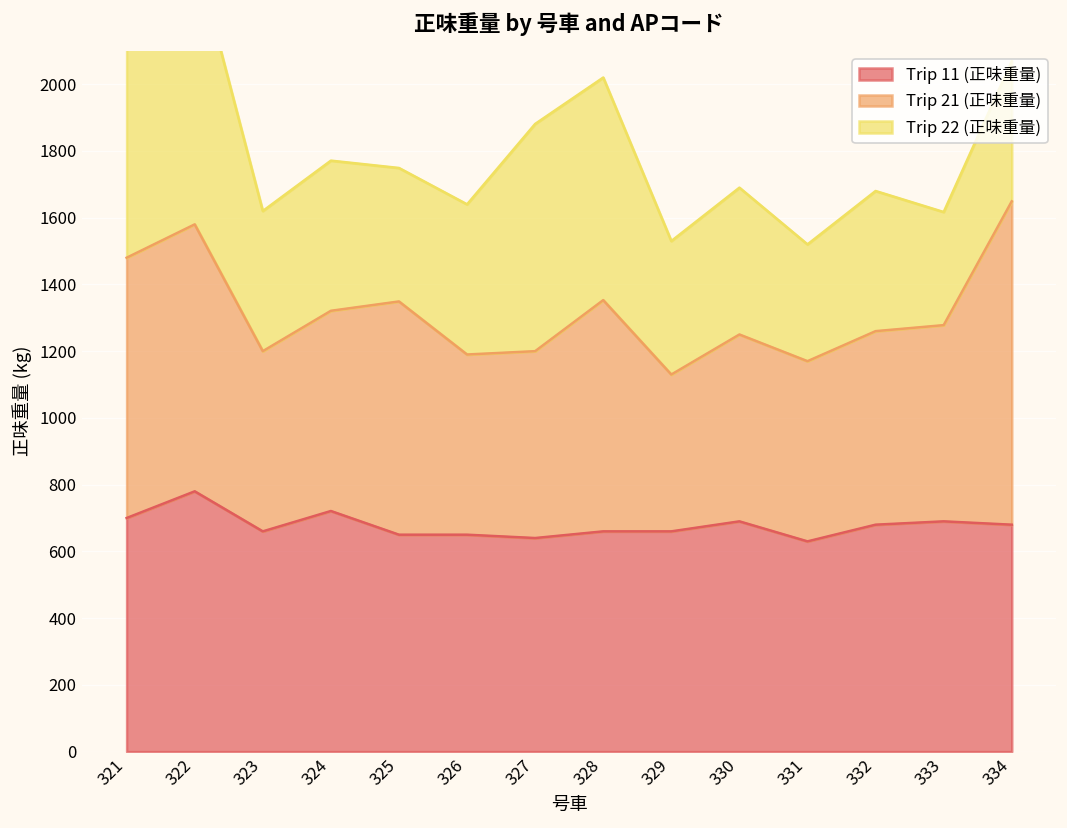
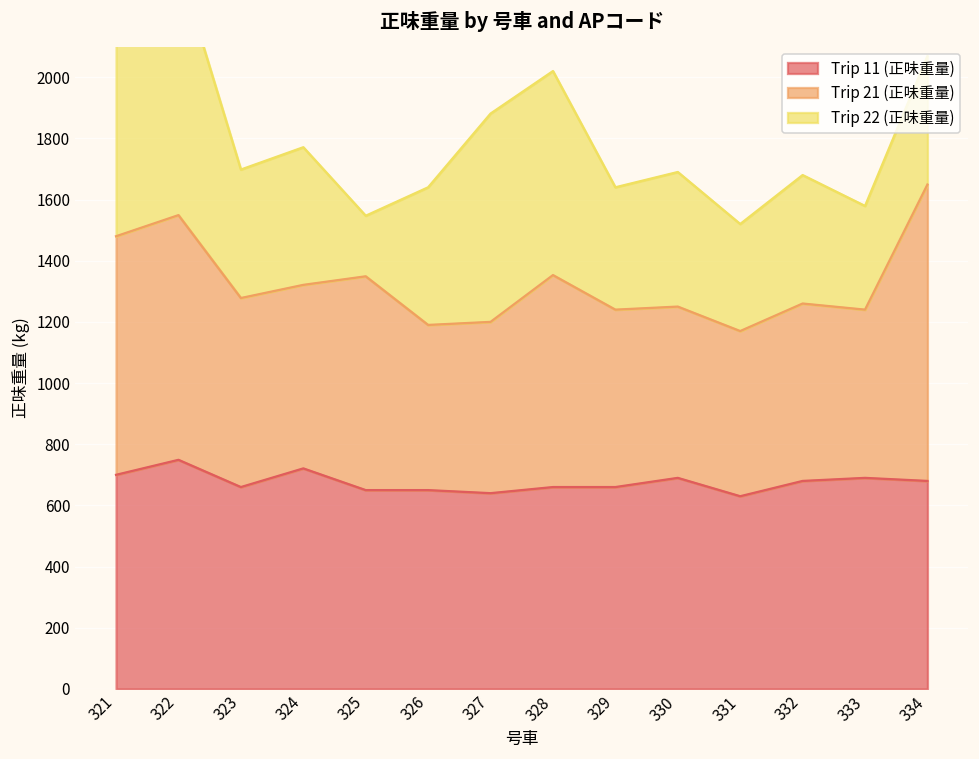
Trip 11 (正味重量), 322: 780 -> 750
Trip 21 (正味重量), 323: 540 -> 620
Trip 22 (正味重量), 325: 400 -> 200
Trip 21 (正味重量), 329: 470 -> 580
Trip 21 (正味重量), 333: 590 -> 550
